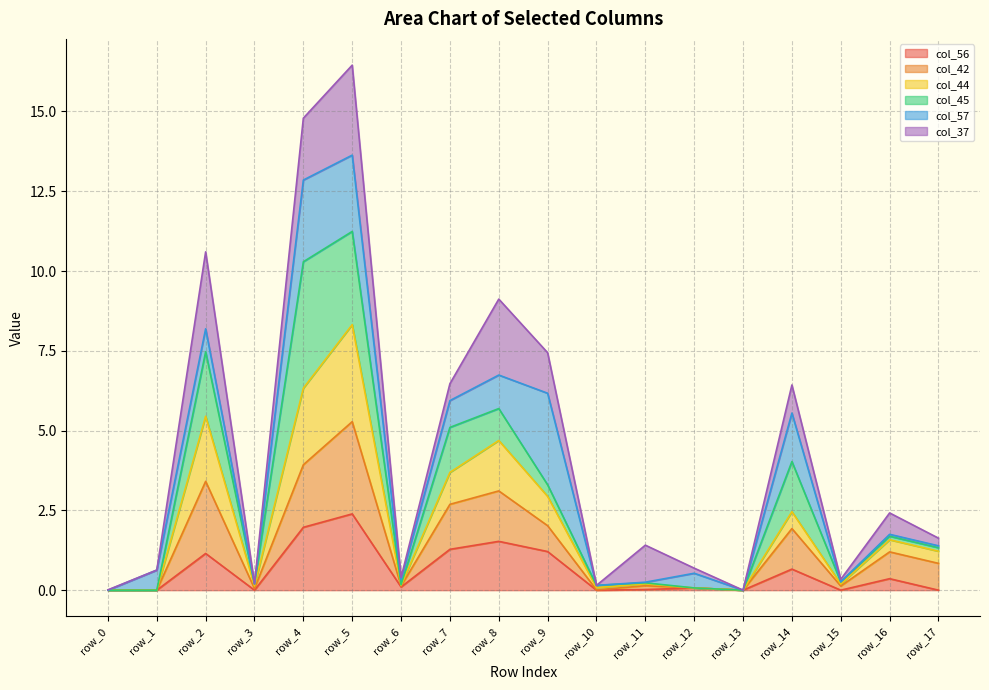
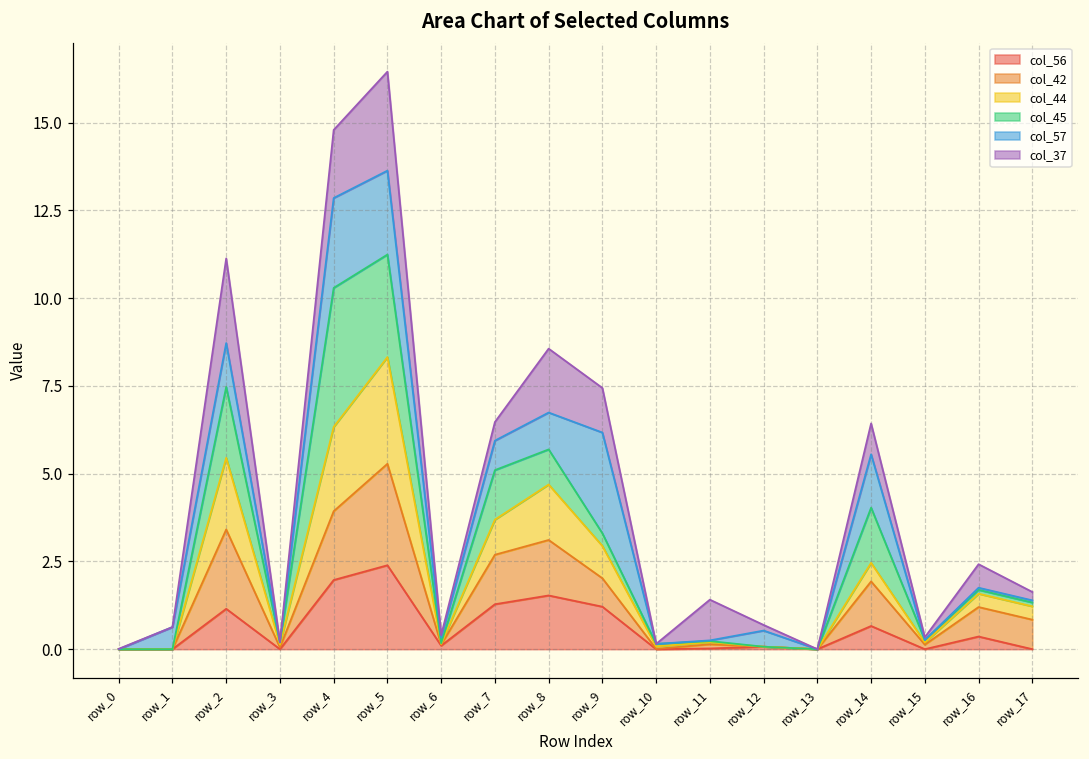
col_57, row_2: 0.7 -> 1.3
col_37, row_8: 2.4 -> 1.8
